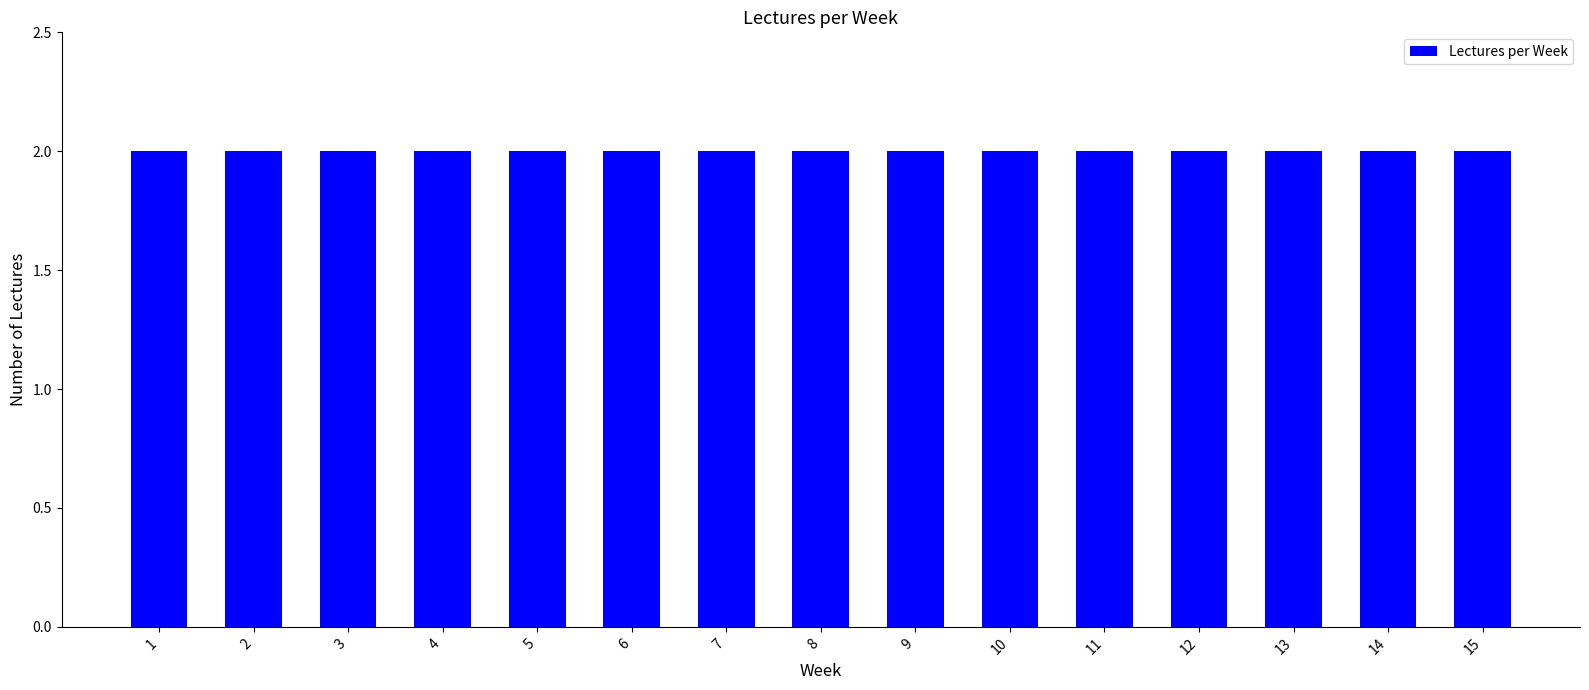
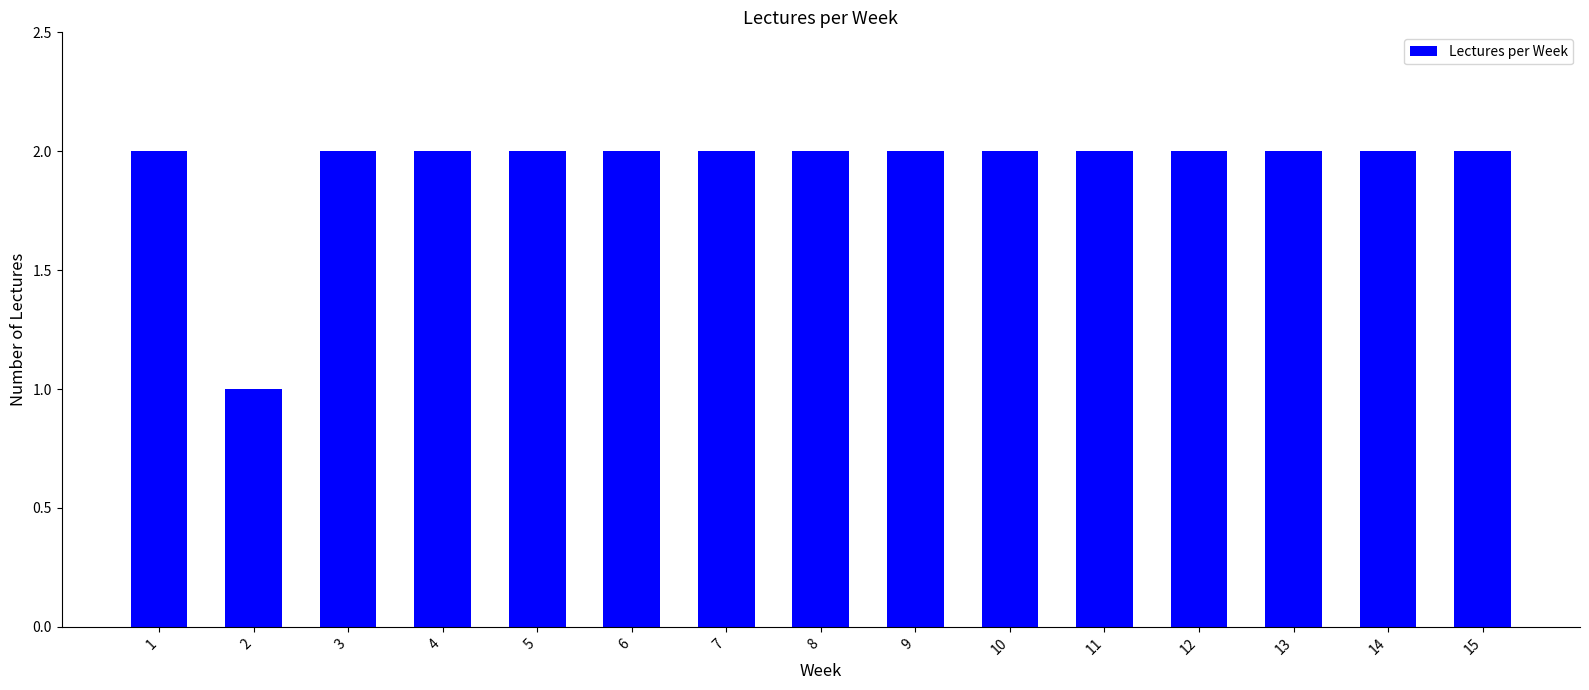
2: 2 -> 1
